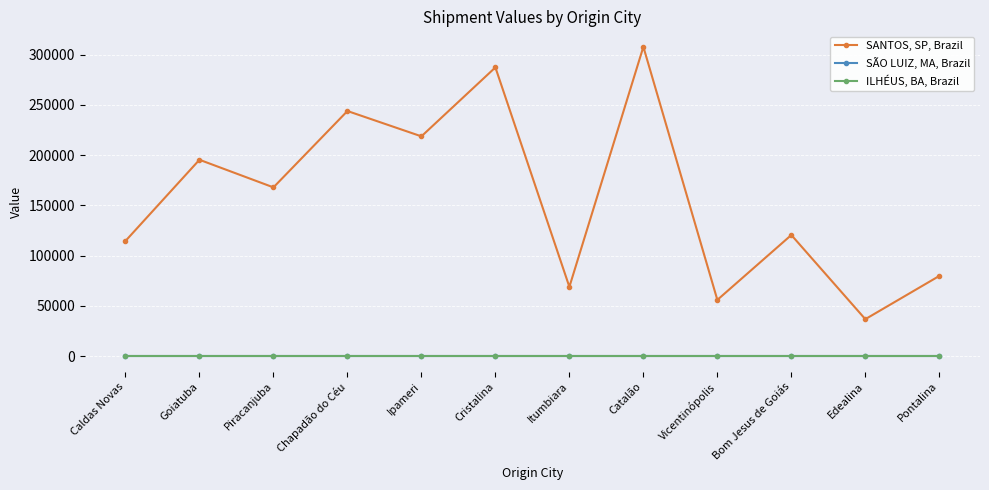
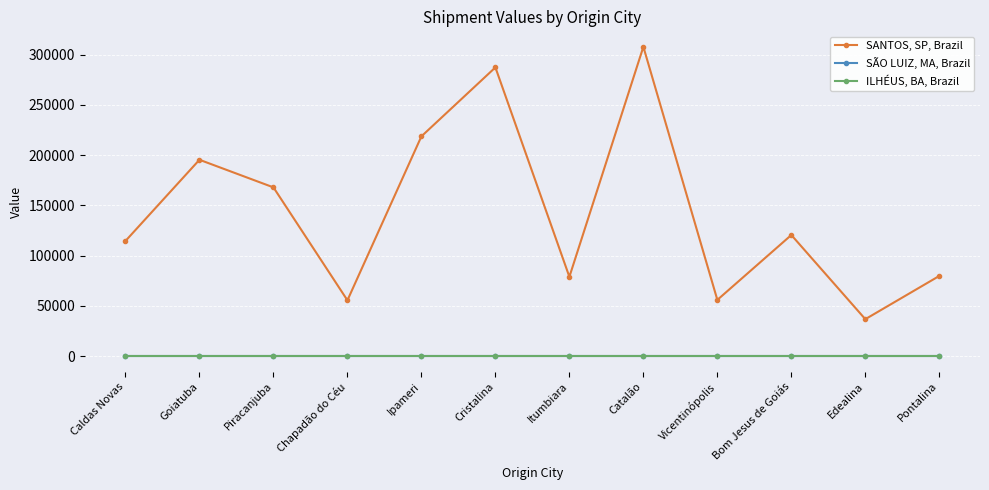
SANTOS, SP, Brazil, Chapadão do Céu: 244000 -> 56000
SANTOS, SP, Brazil, Itumbiara: 69000 -> 79000
